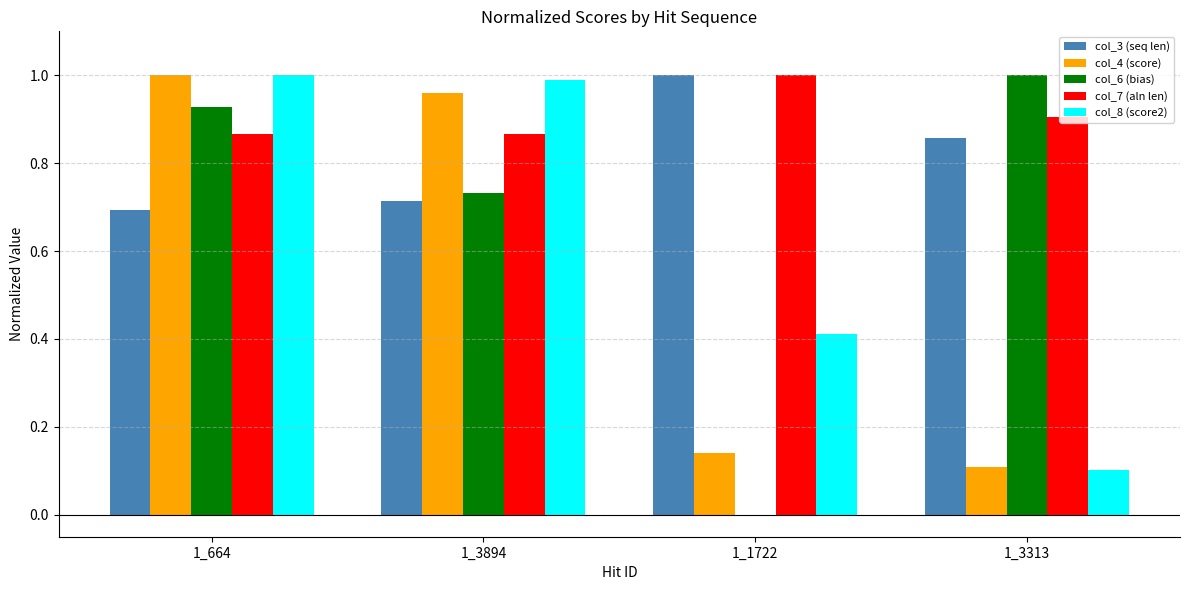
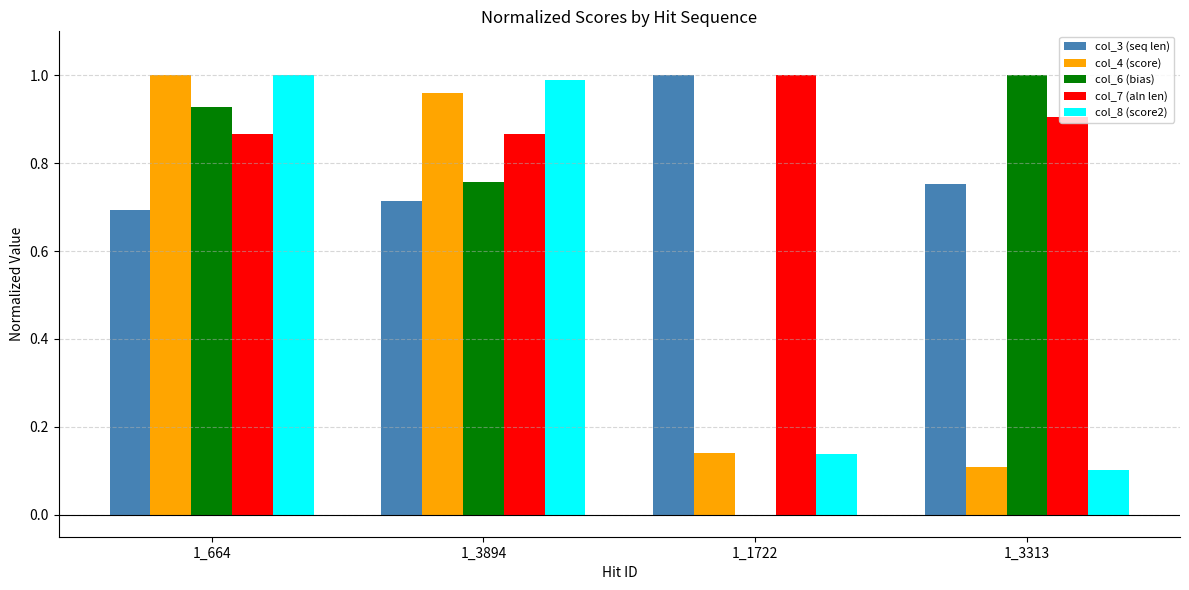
col_6 (bias), 1_3894: 0.73 -> 0.76
col_8 (score2), 1_1722: 0.41 -> 0.14
col_3 (seq len), 1_3313: 0.86 -> 0.75
